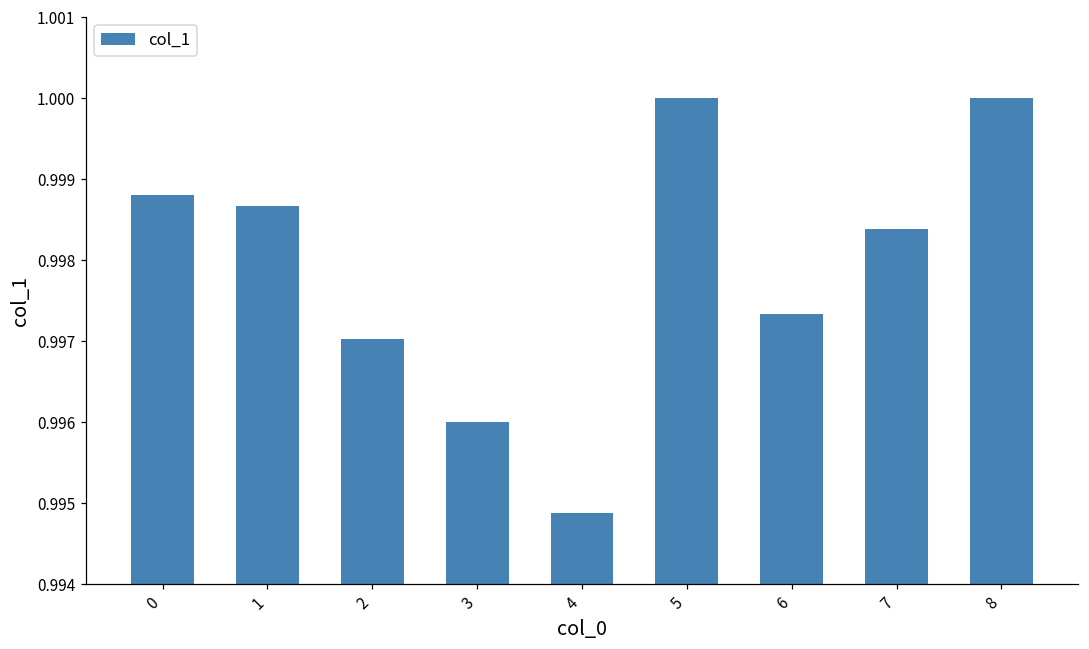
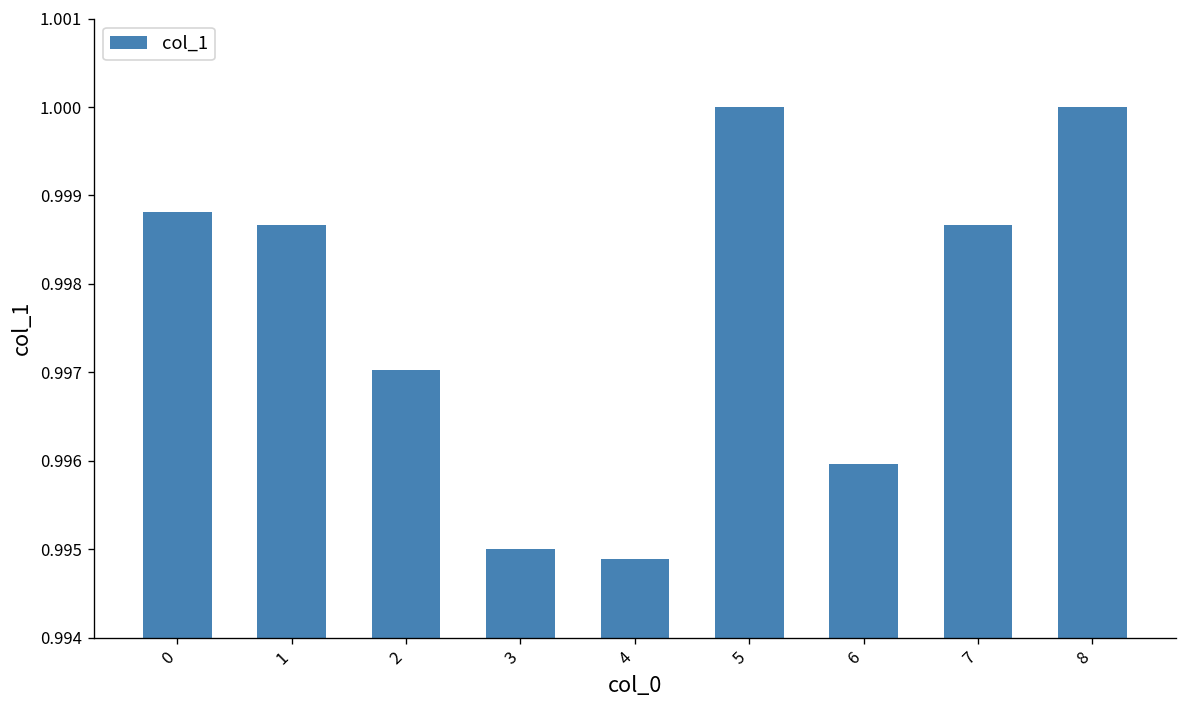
3: 0.996 -> 0.995
6: 0.9973 -> 0.9960
7: 0.9984 -> 0.9987
